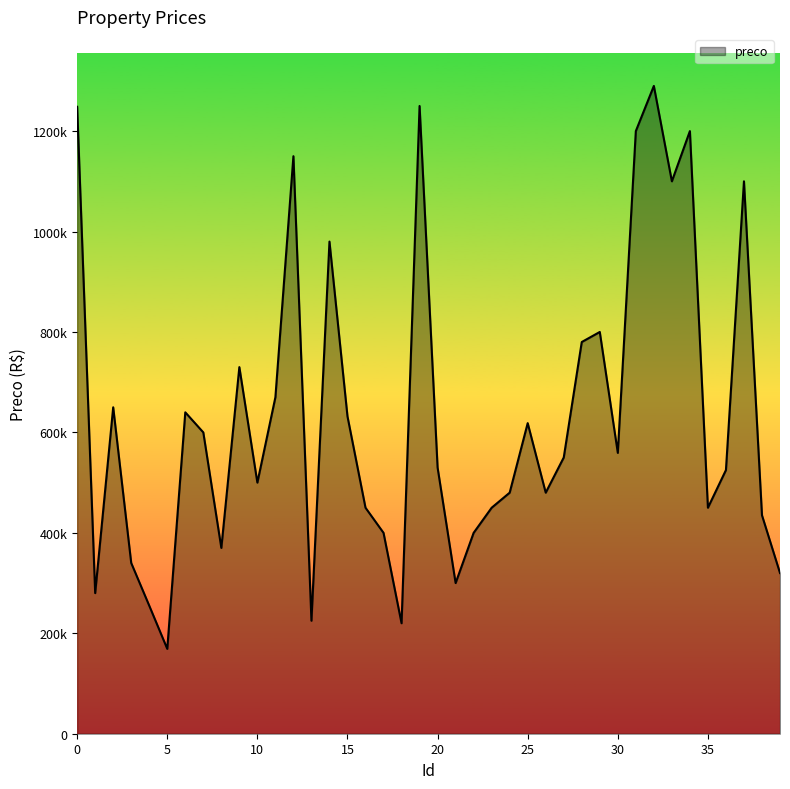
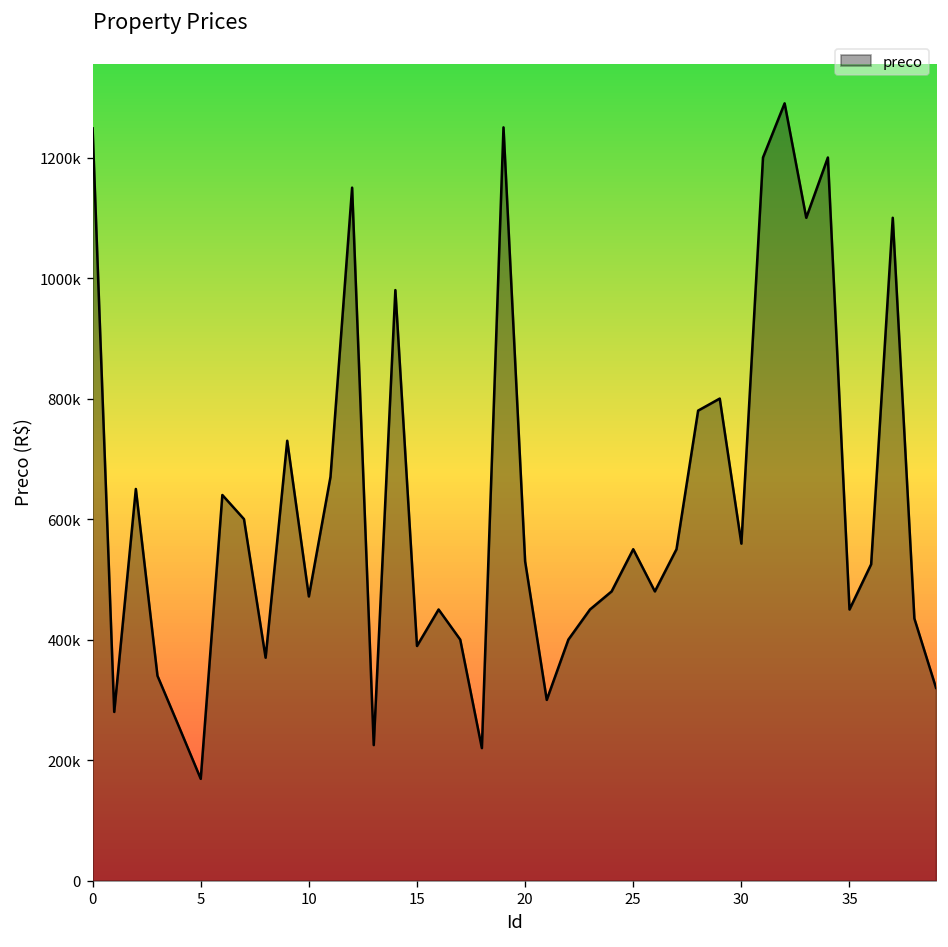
10: 500000 -> 470000
15: 630000 -> 390000
25: 620000 -> 550000
